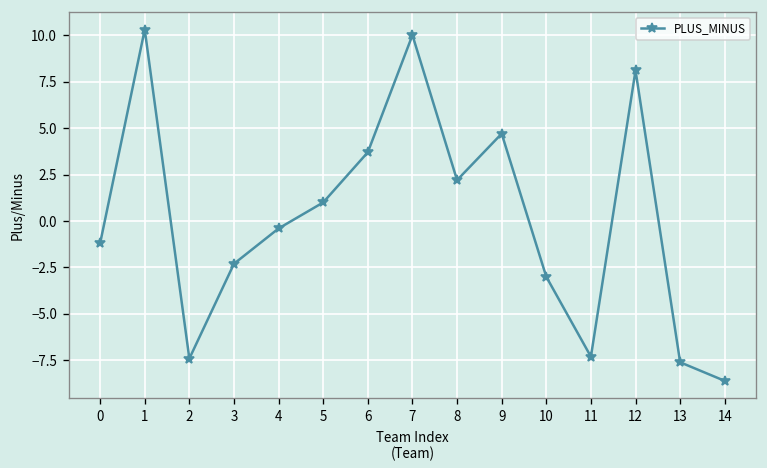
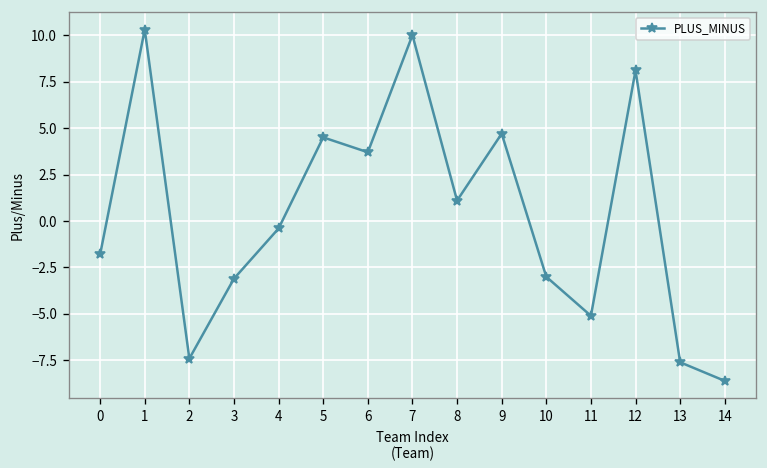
0: -1.2 -> -1.8
3: -2.3 -> -3.1
5: 1.0 -> 4.5
8: 2.2 -> 1.1
11: -7.3 -> -5.1
